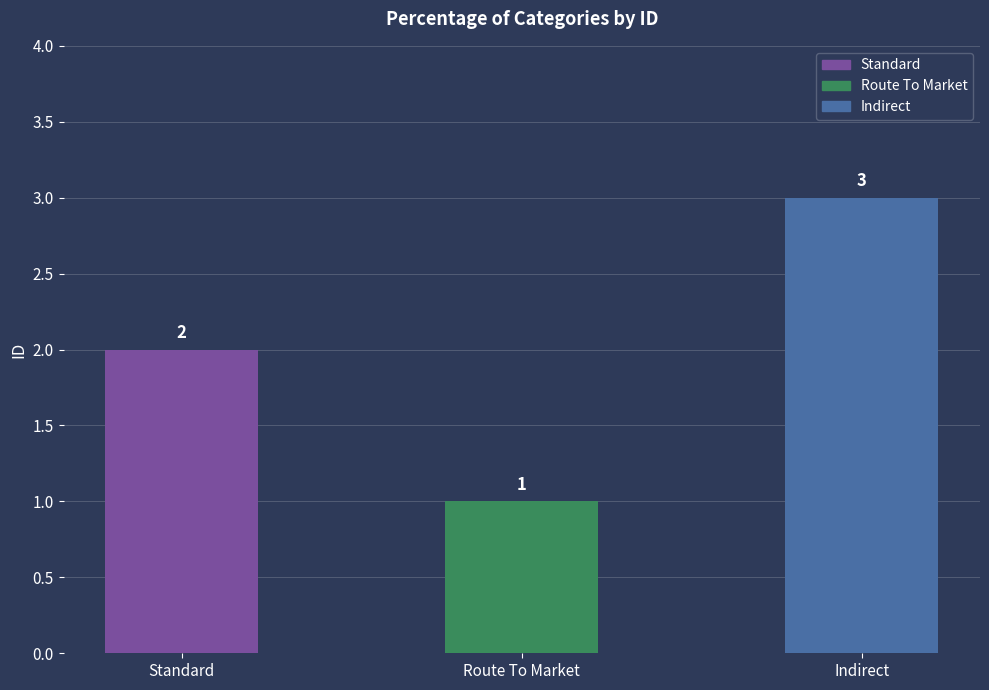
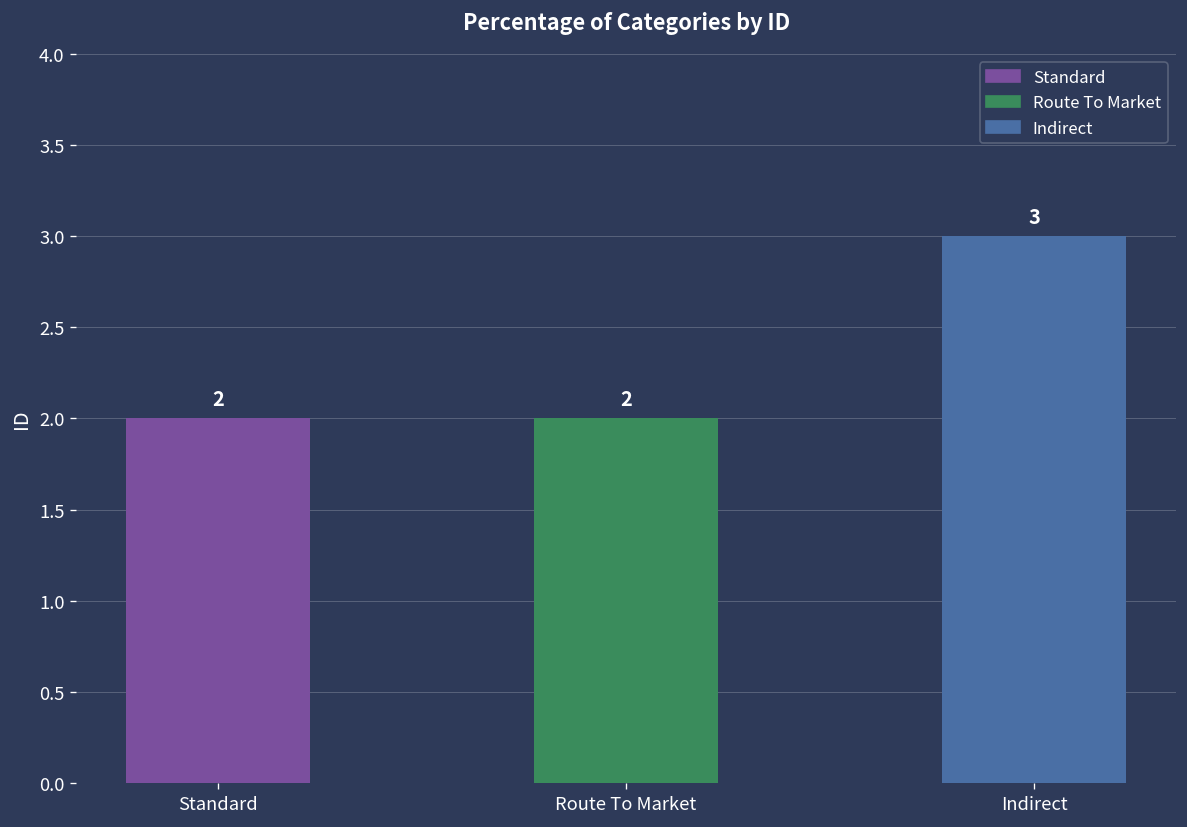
Route To Market: 1 -> 2
